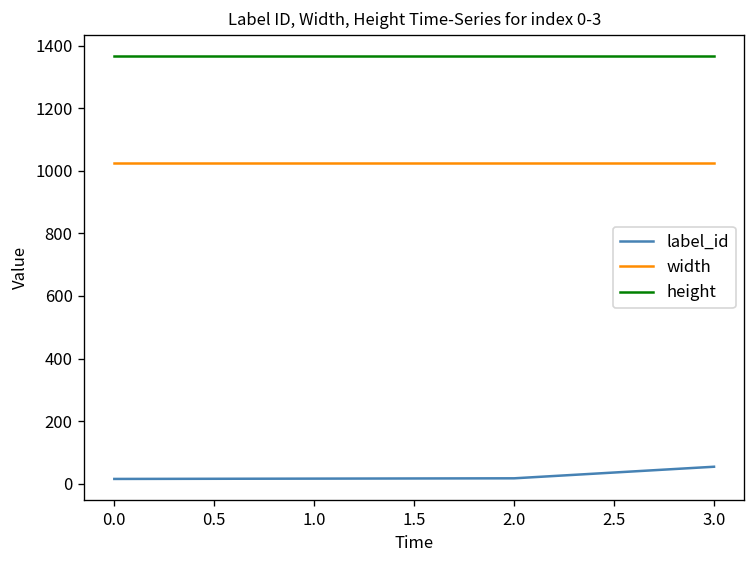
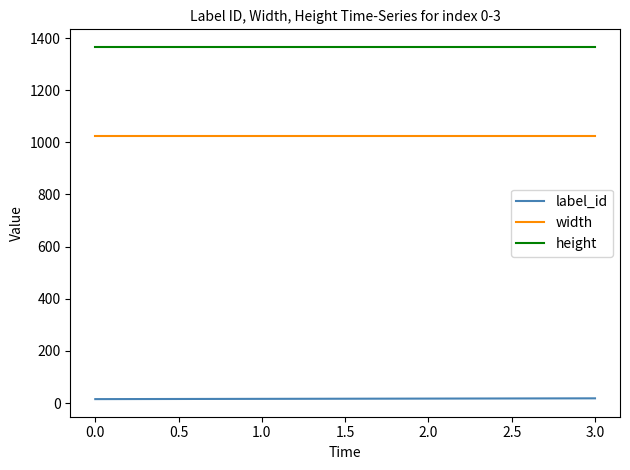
label_id, 3.0: 50 -> 20
